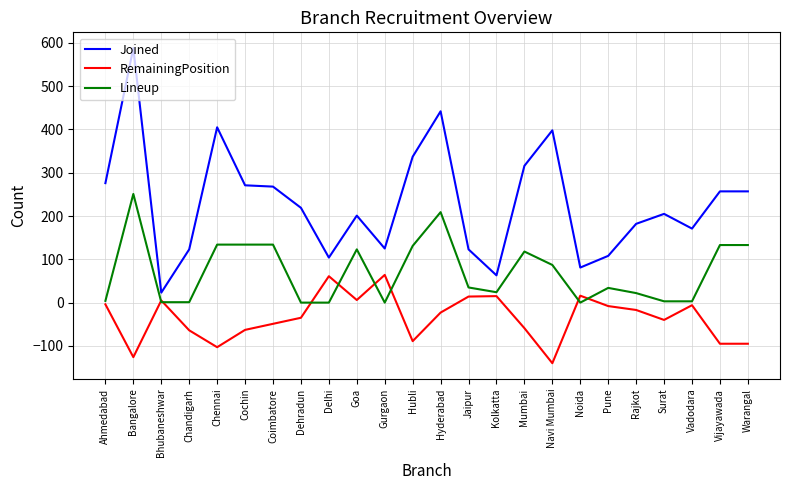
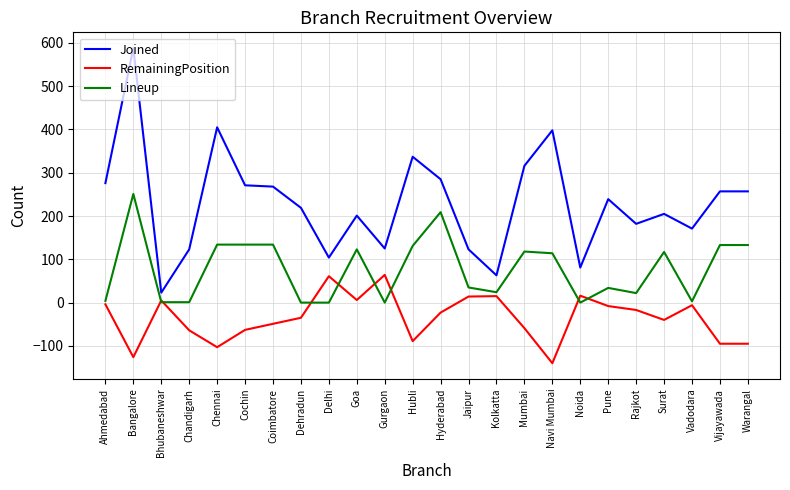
Joined, Hyderabad: 440 -> 290
Lineup, Navi Mumbai: 90 -> 110
Joined, Pune: 110 -> 240
Lineup, Surat: 0 -> 120
